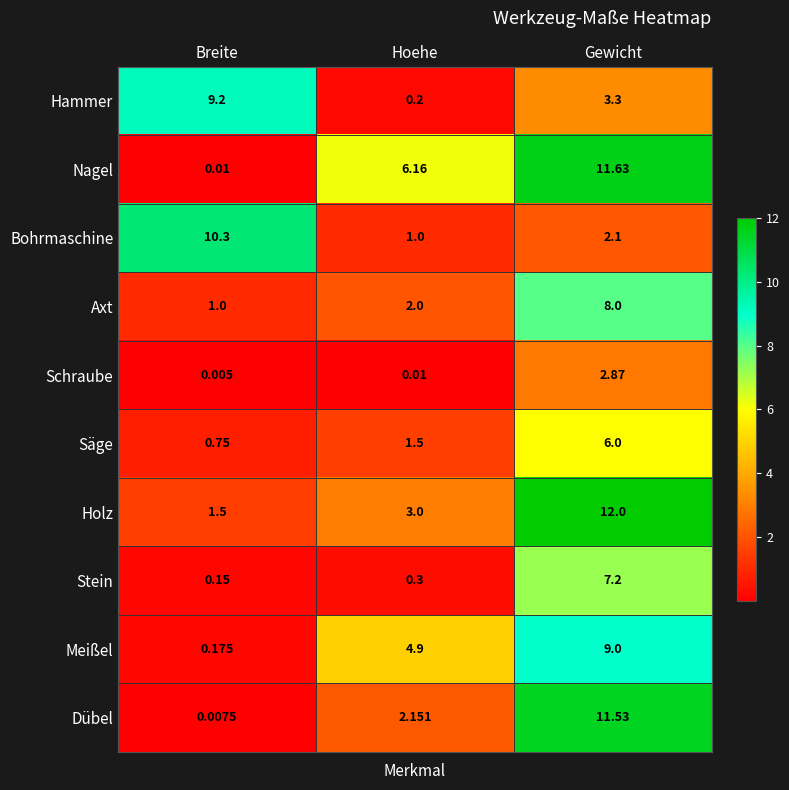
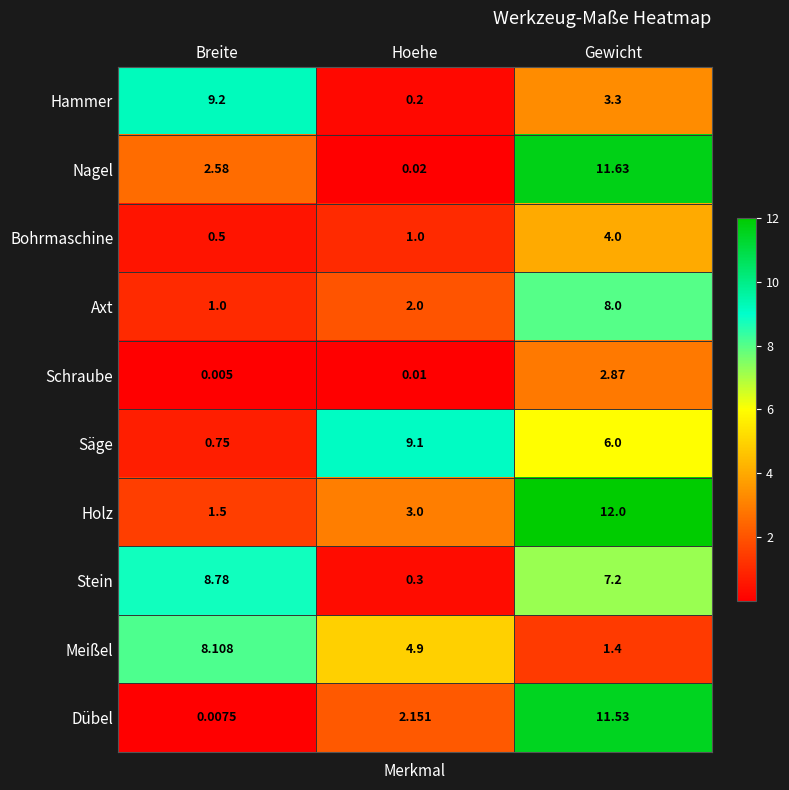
Nagel, Breite: 0.01 -> 2.58
Nagel, Hoehe: 6.16 -> 0.02
Bohrmaschine, Breite: 10.3 -> 0.5
Bohrmaschine, Gewicht: 2.1 -> 4.0
Säge, Hoehe: 1.5 -> 9.1
Stein, Breite: 0.15 -> 8.78
Meißel, Breite: 0.175 -> 8.108
Meißel, Gewicht: 9.0 -> 1.4
